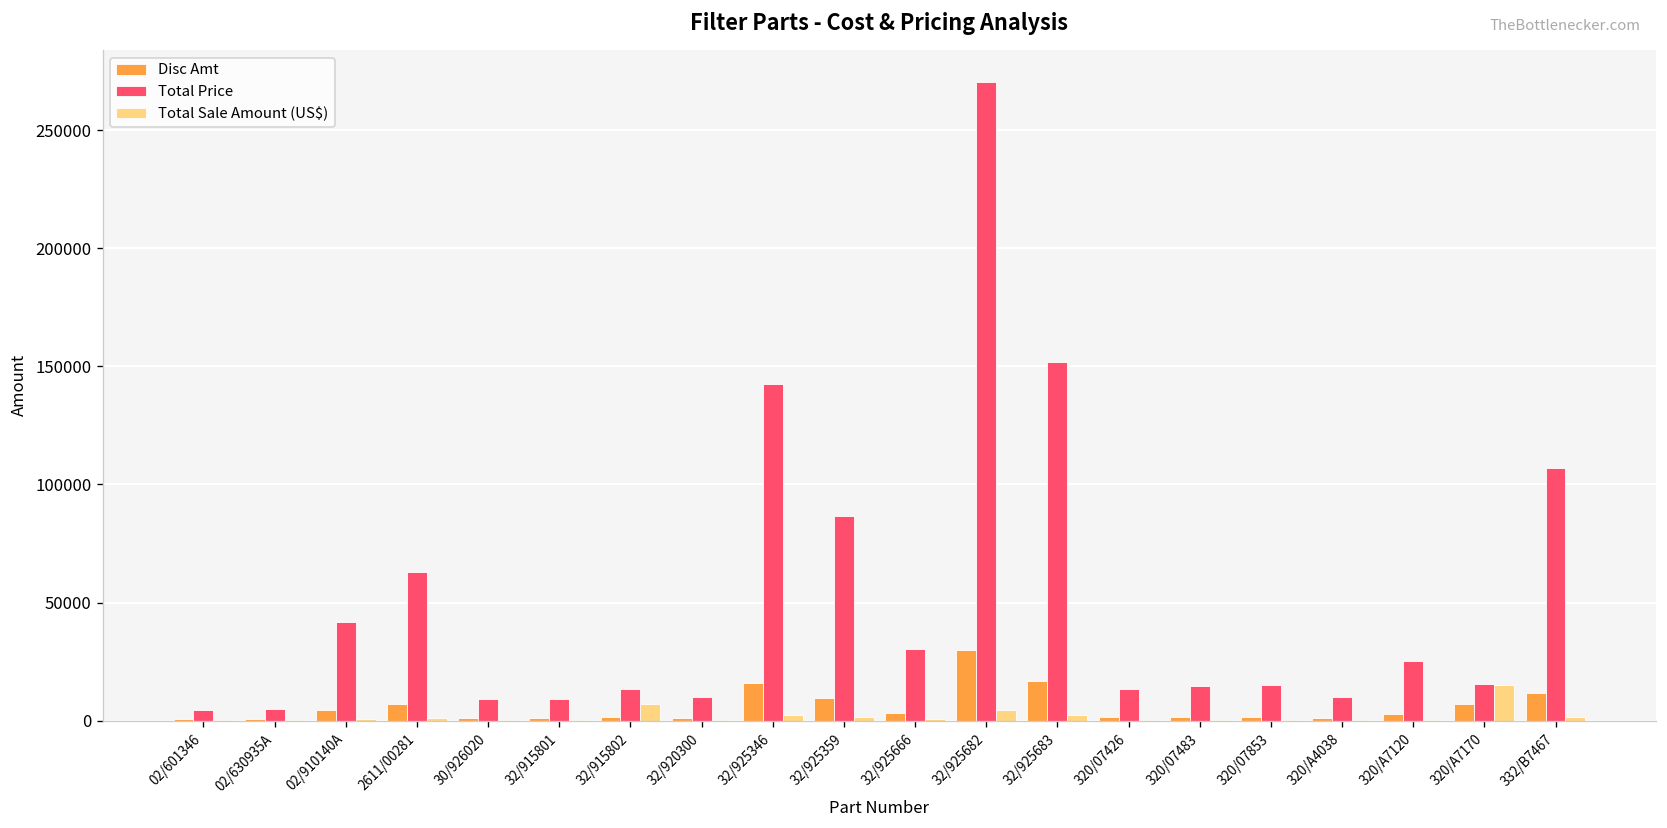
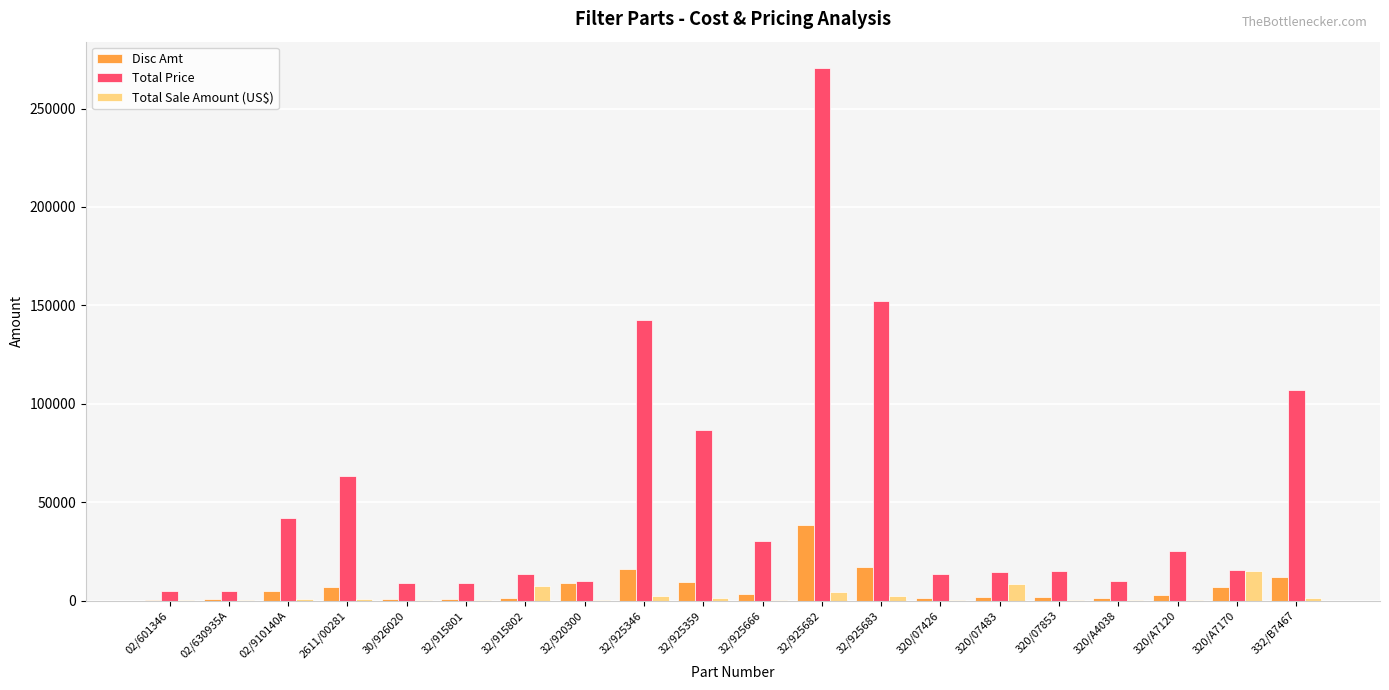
Disc Amt, 32/920300: 1000 -> 9000
Disc Amt, 32/925682: 30000 -> 39000
Total Sale Amount (US$), 320/07483: 0 -> 8000
